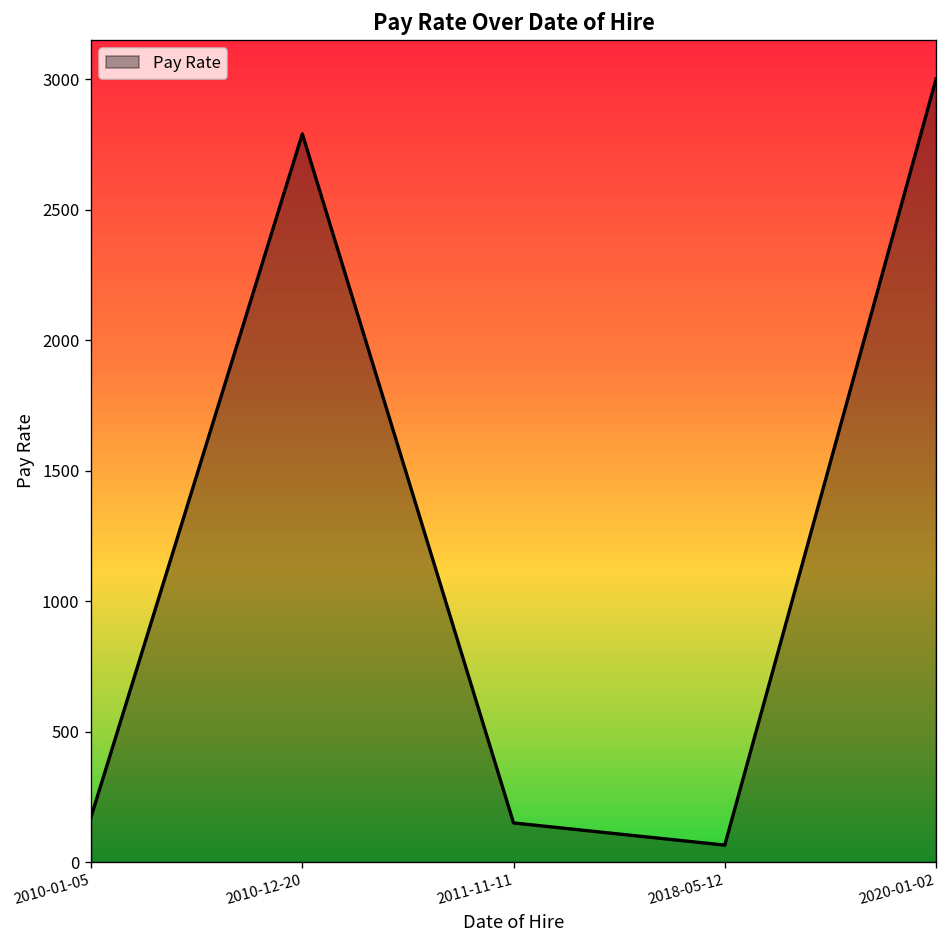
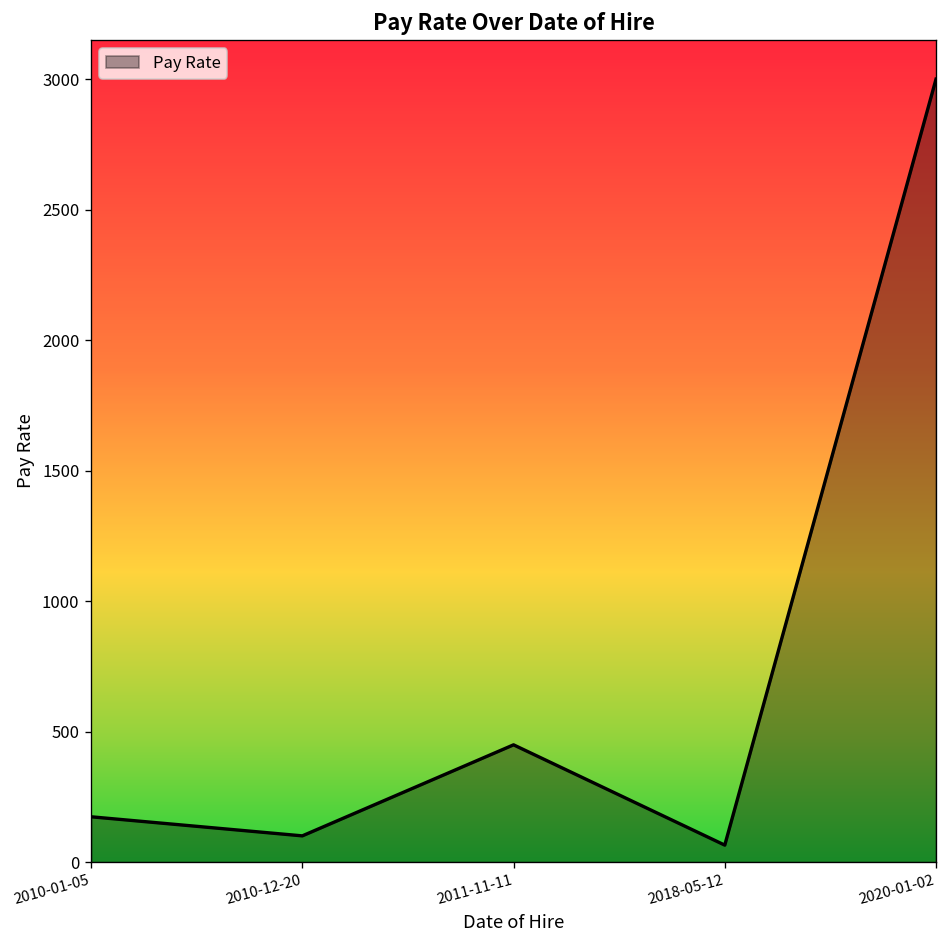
2010-12-20: 2790 -> 100
2011-11-11: 150 -> 450
